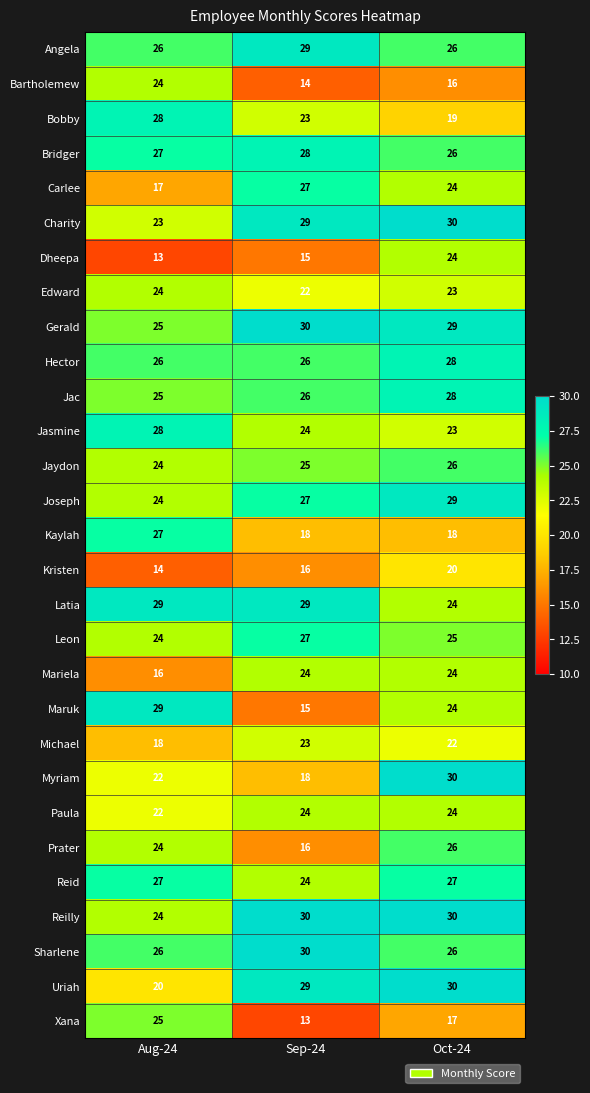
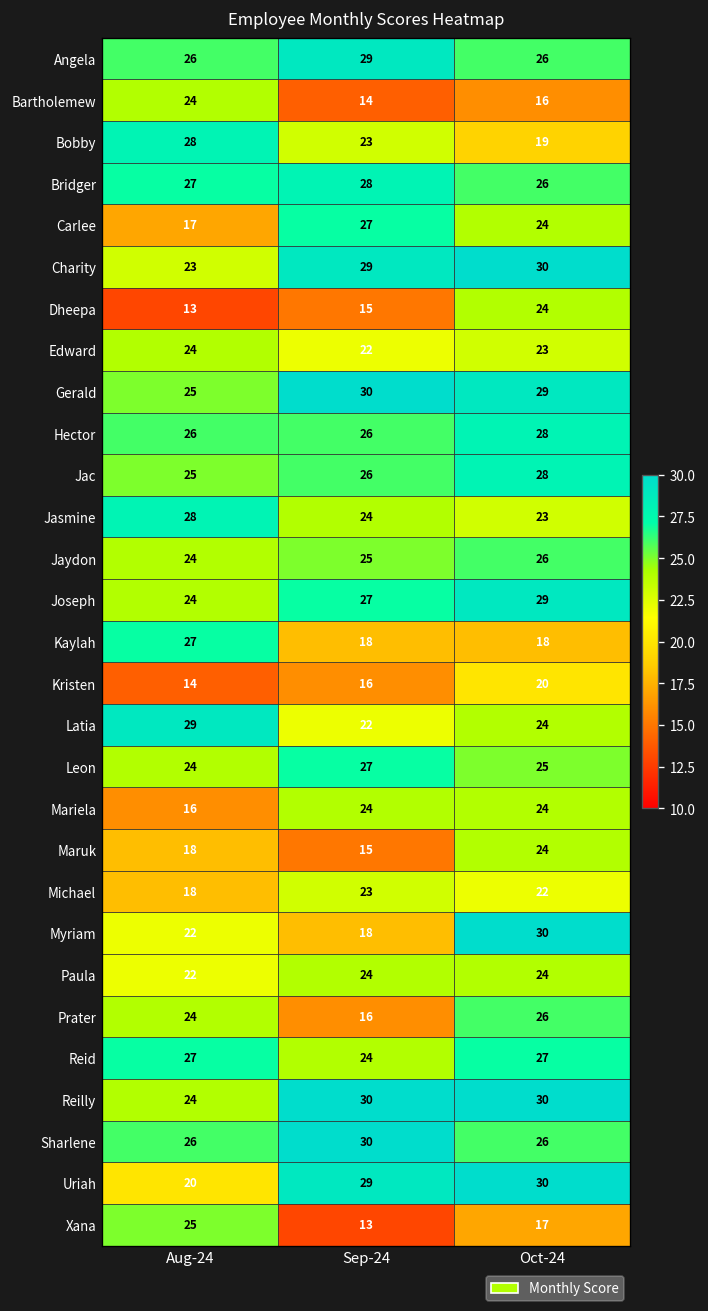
Latia, Sep-24: 29 -> 22
Maruk, Aug-24: 29 -> 18
